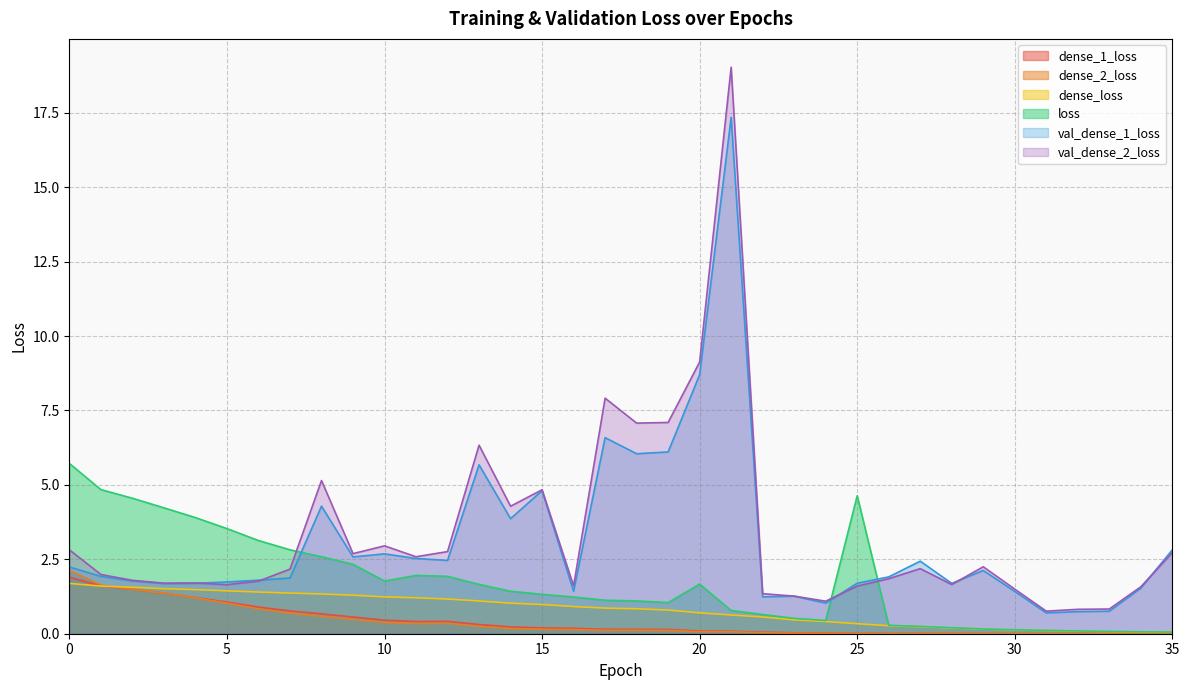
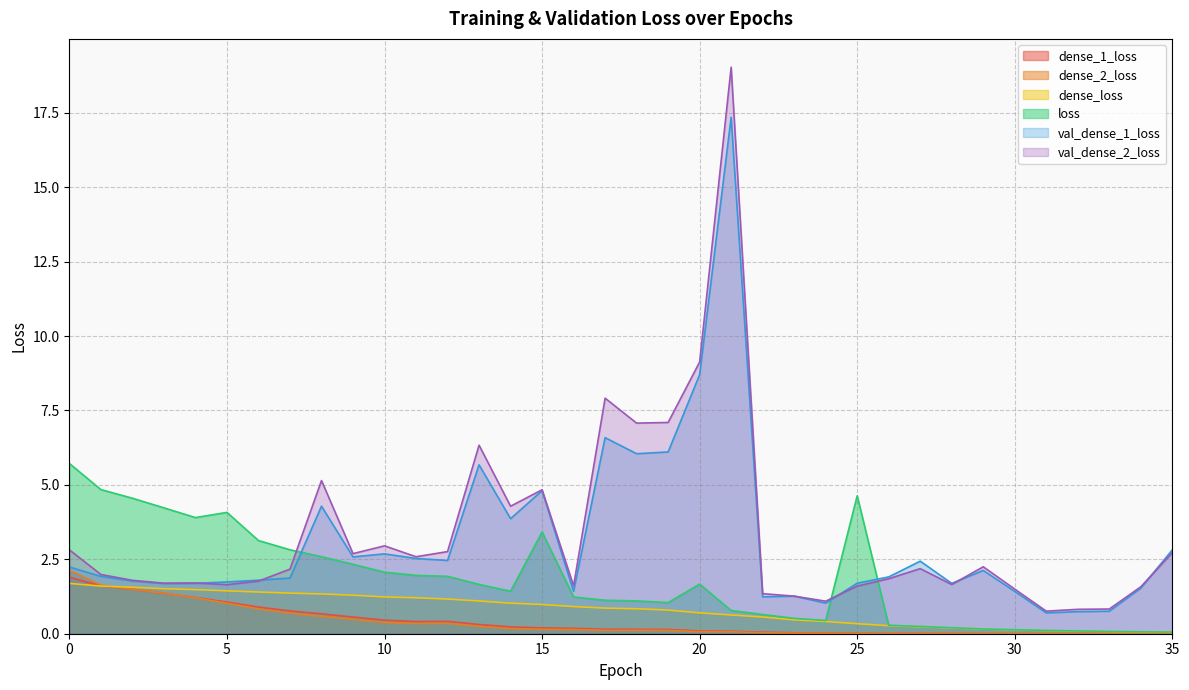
loss, 5: 3.5 -> 4.1
loss, 10: 1.8 -> 2.1
loss, 15: 1.3 -> 3.4
